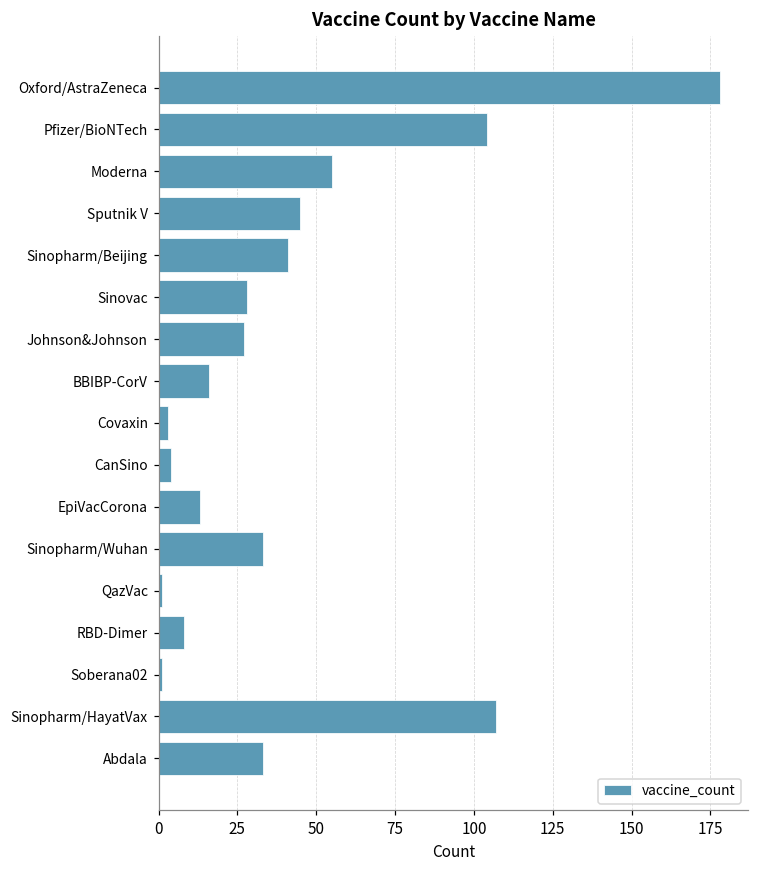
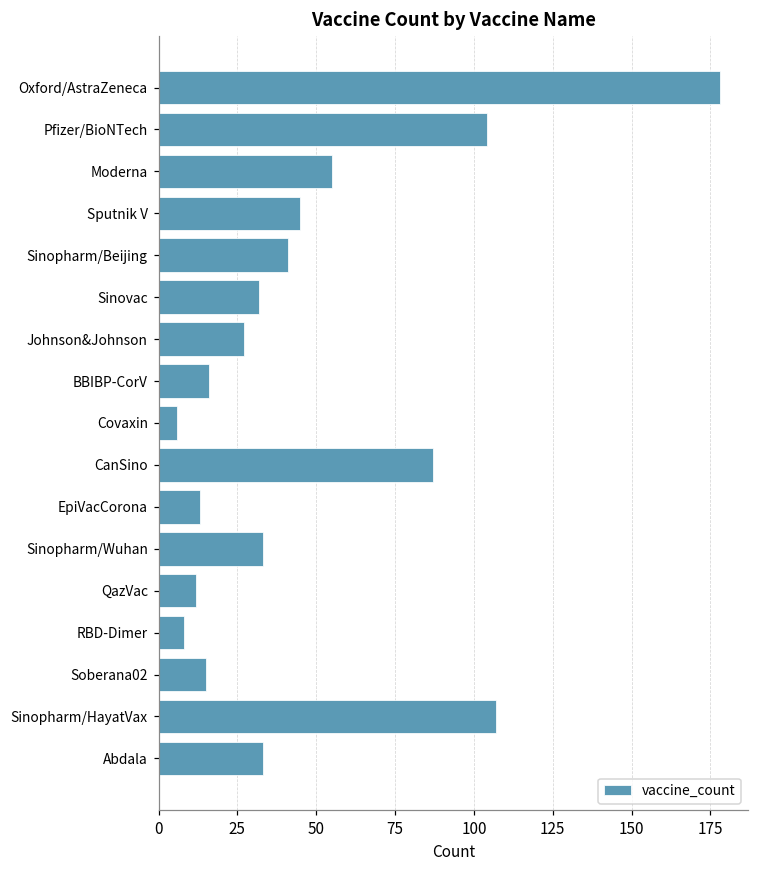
Sinovac: 28 -> 32
Covaxin: 3 -> 6
CanSino: 4 -> 87
QazVac: 1 -> 12
Soberana02: 1 -> 15
